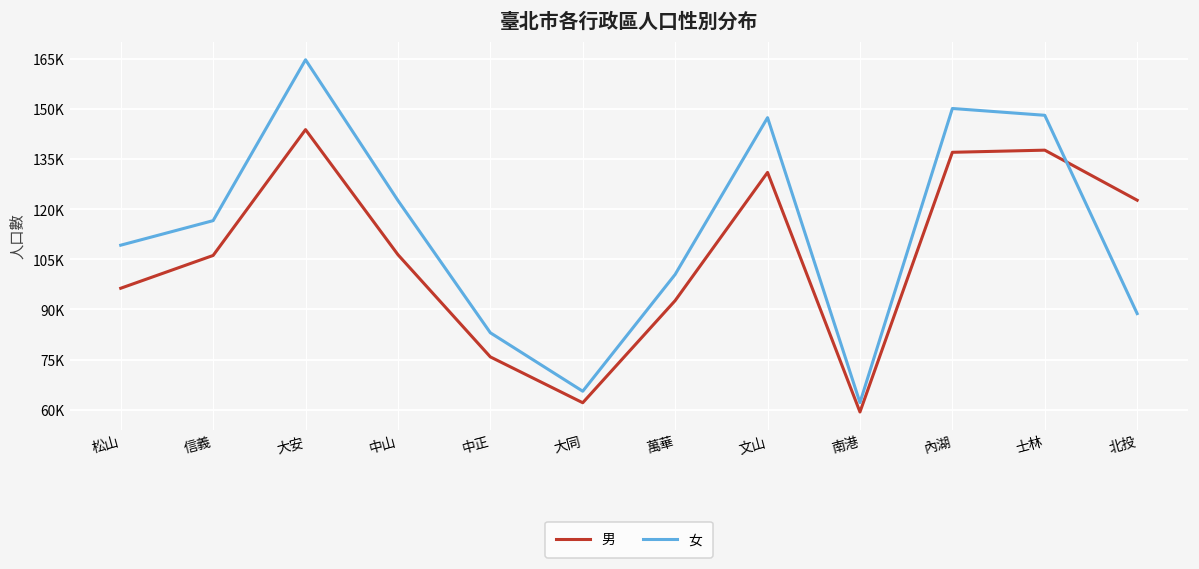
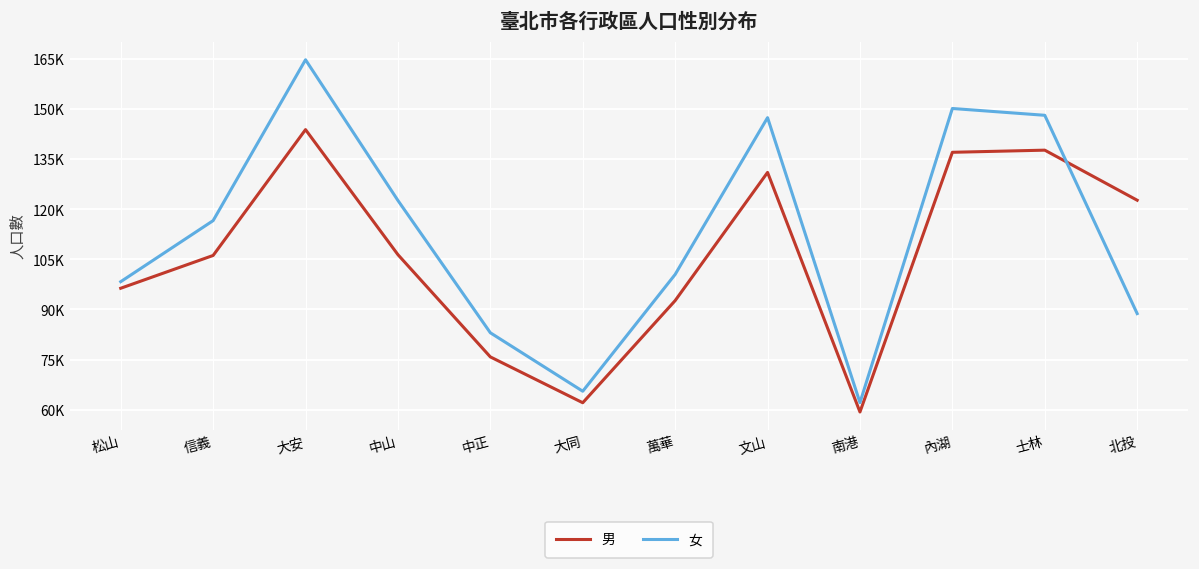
女, 松山: 109000 -> 98000
